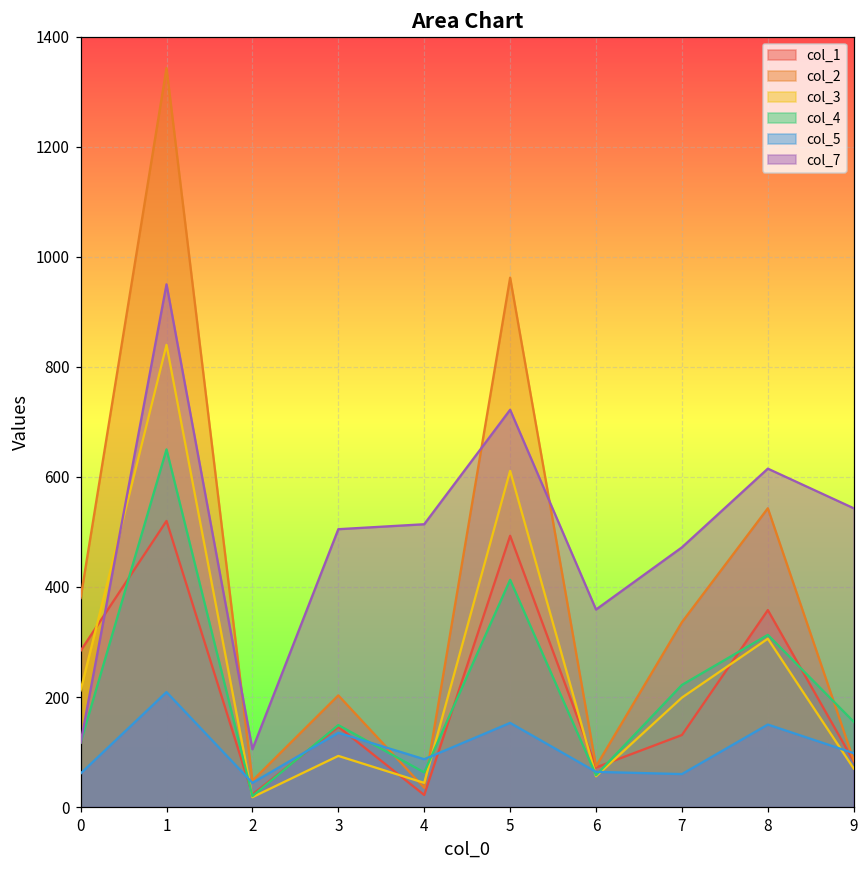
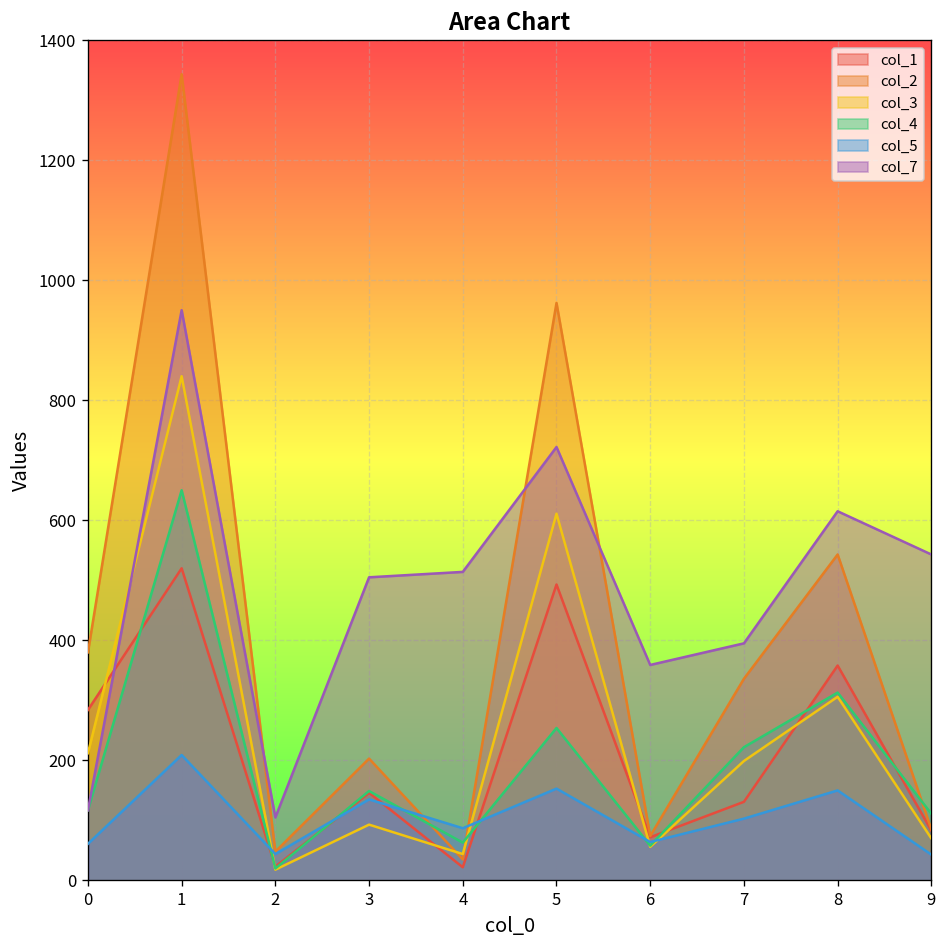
col_4, 5: 410 -> 250
col_5, 7: 60 -> 100
col_7, 7: 470 -> 400
col_4, 9: 160 -> 110
col_5, 9: 100 -> 40
